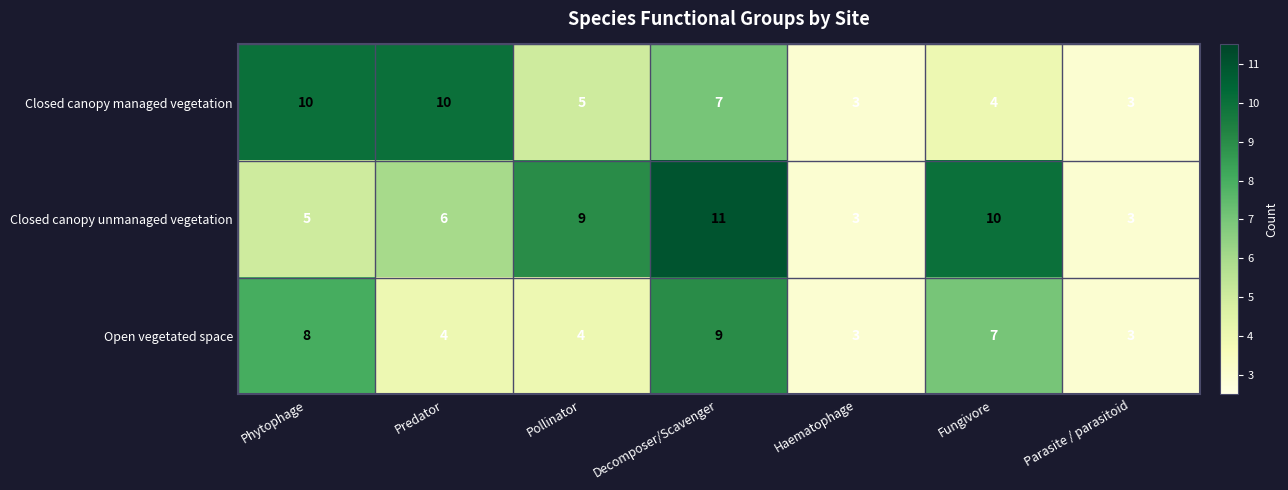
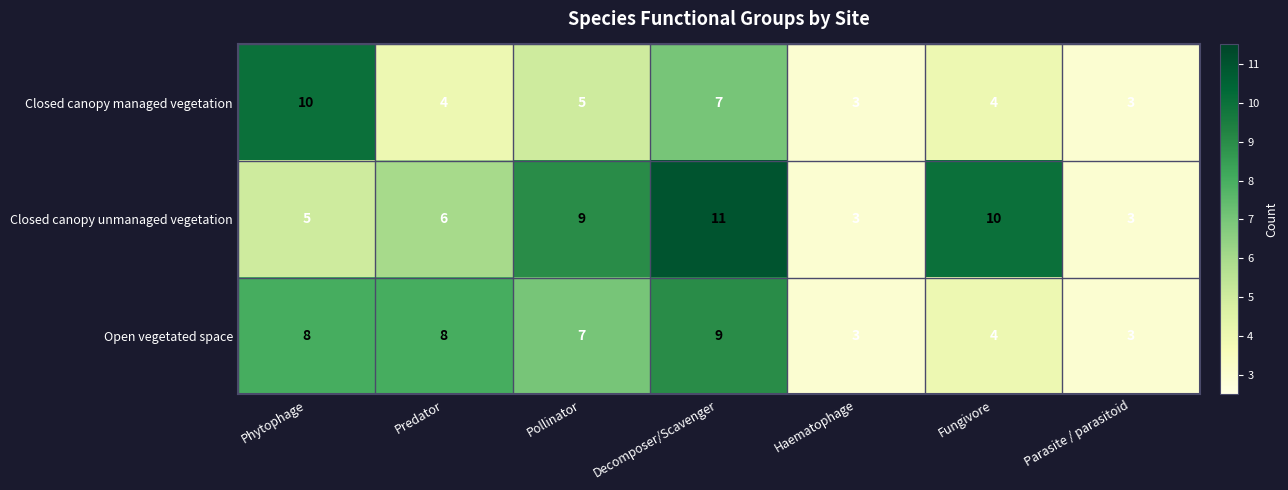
Closed canopy managed vegetation, Predator: 10 -> 4
Open vegetated space, Predator: 4 -> 8
Open vegetated space, Pollinator: 4 -> 7
Open vegetated space, Fungivore: 7 -> 4
